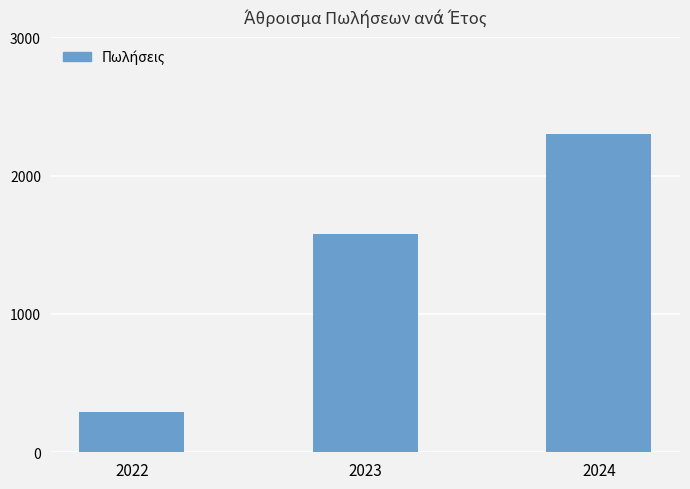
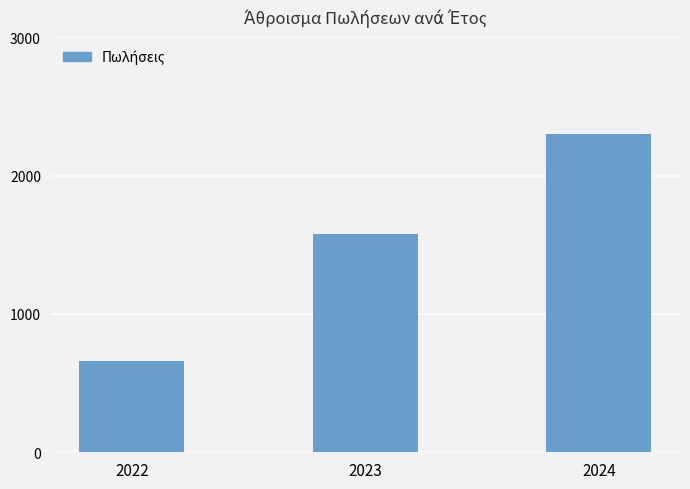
2022: 290 -> 660
